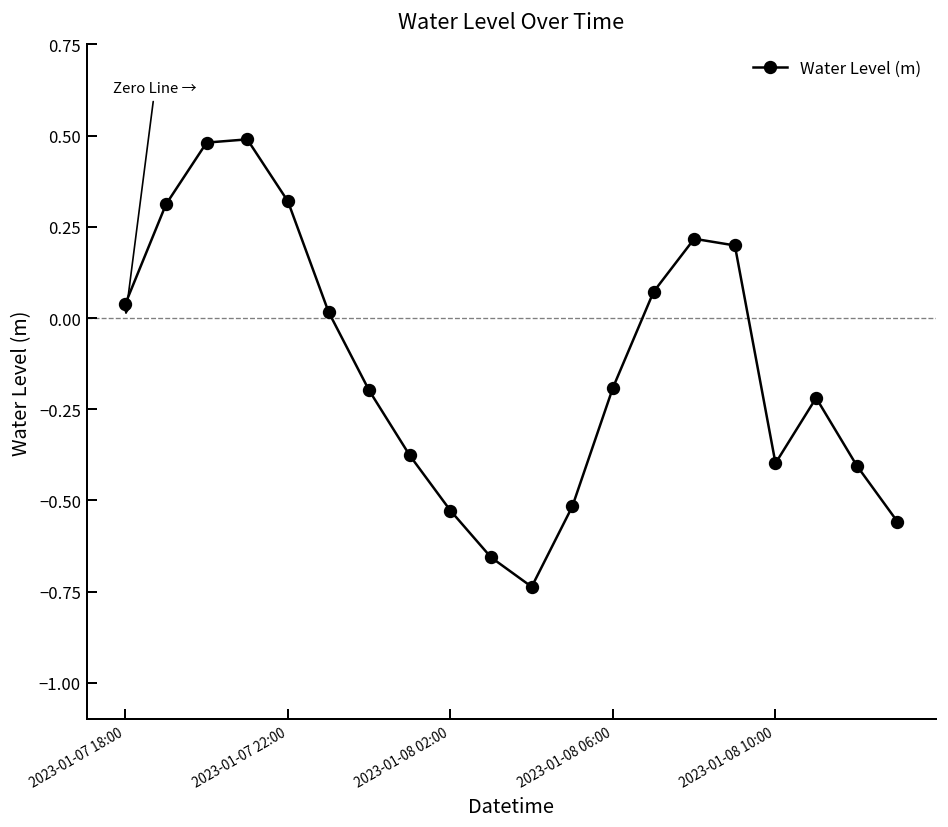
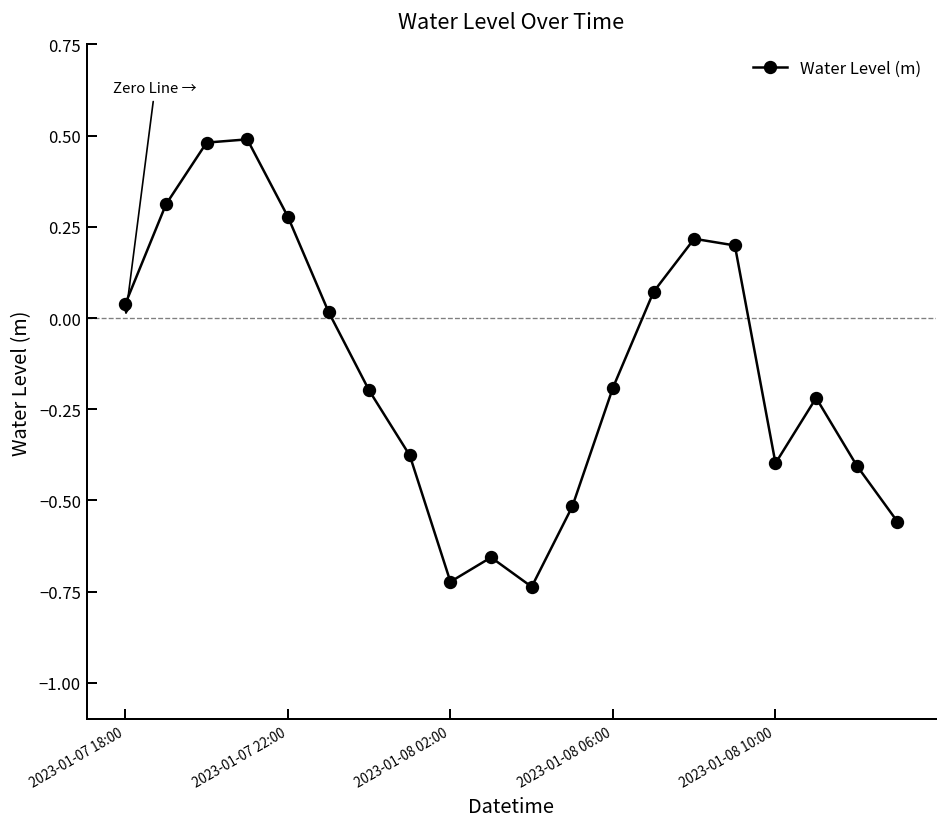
2023-01-07 22:00: 0.32 -> 0.28
2023-01-08 02:00: -0.53 -> -0.72
